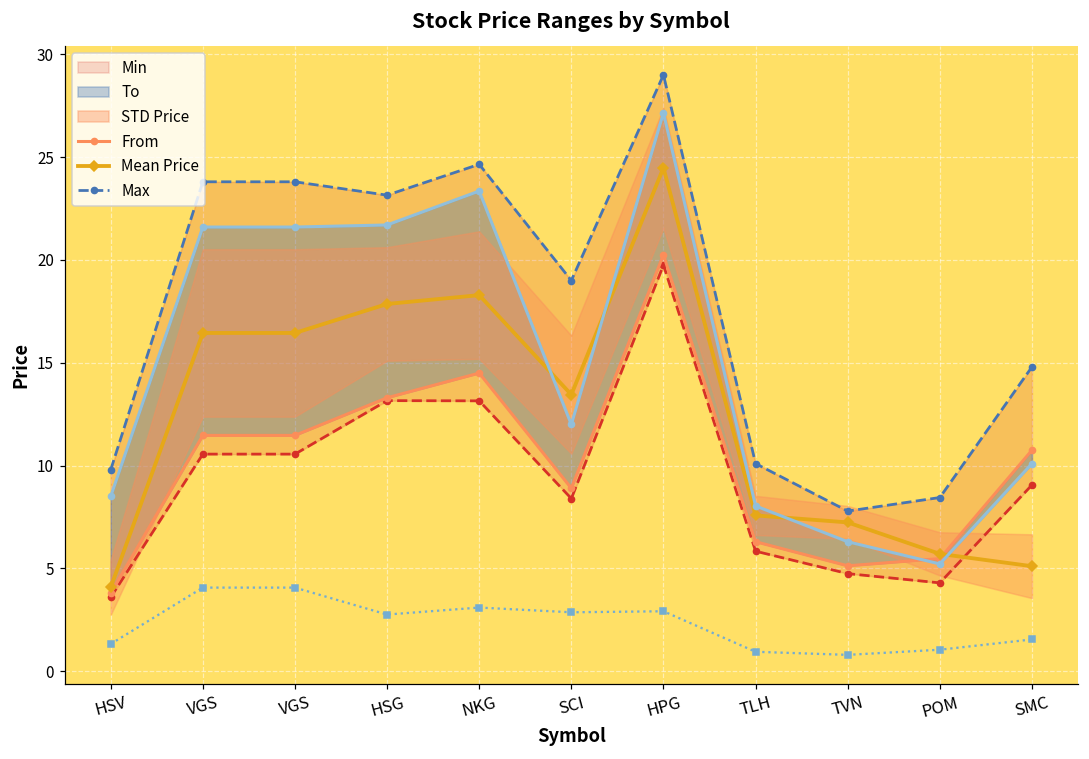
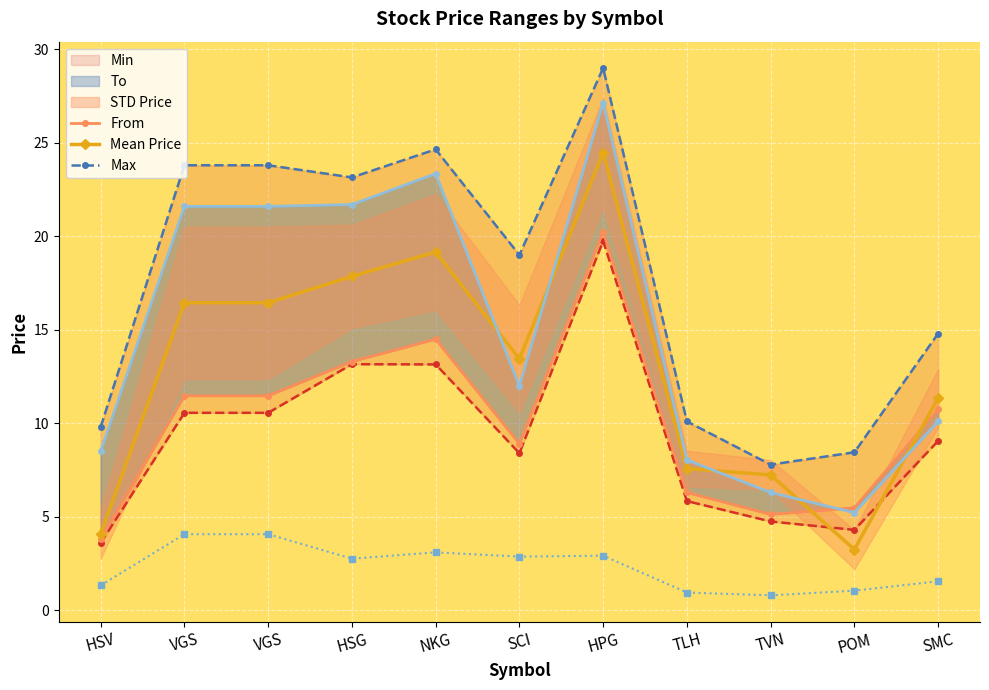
Mean Price, NKG: 18.3 -> 19.2
Mean Price, POM: 5.7 -> 3.3
Mean Price, SMC: 5.1 -> 11.4
